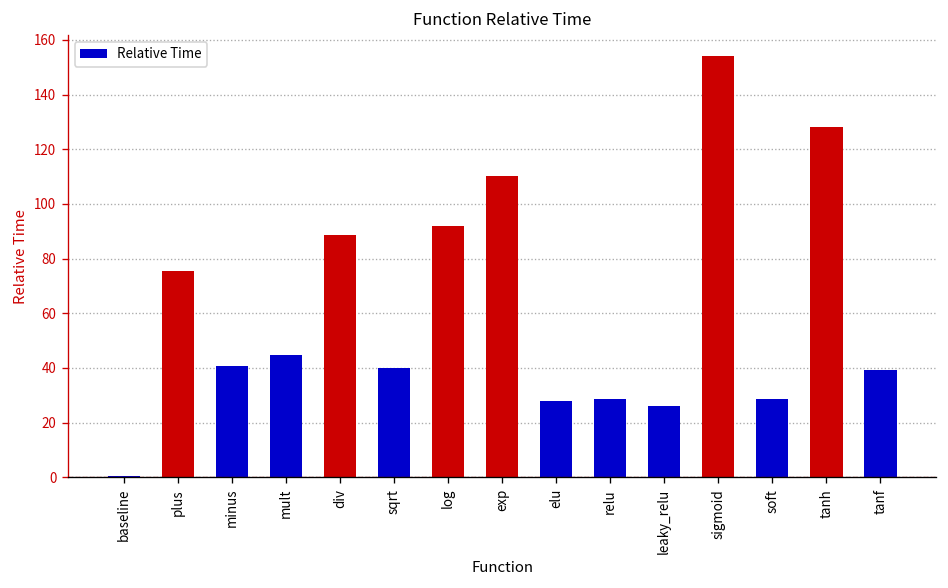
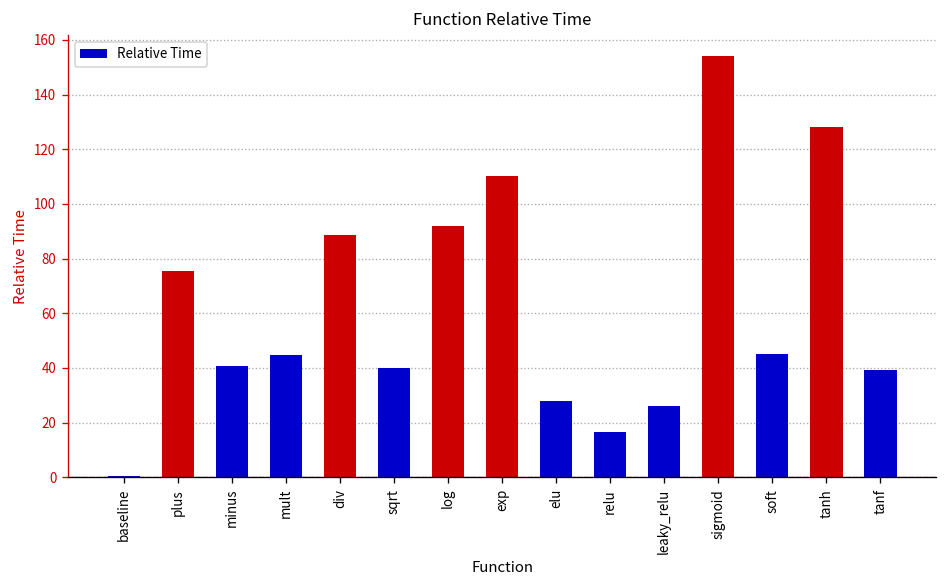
relu: 29 -> 17
soft: 29 -> 45
